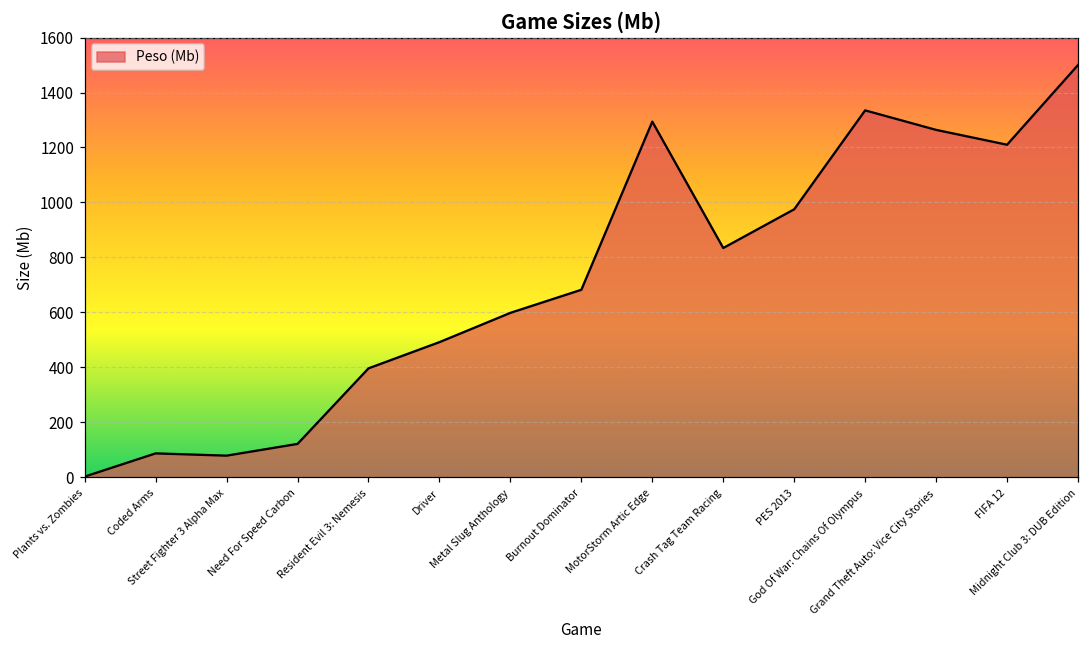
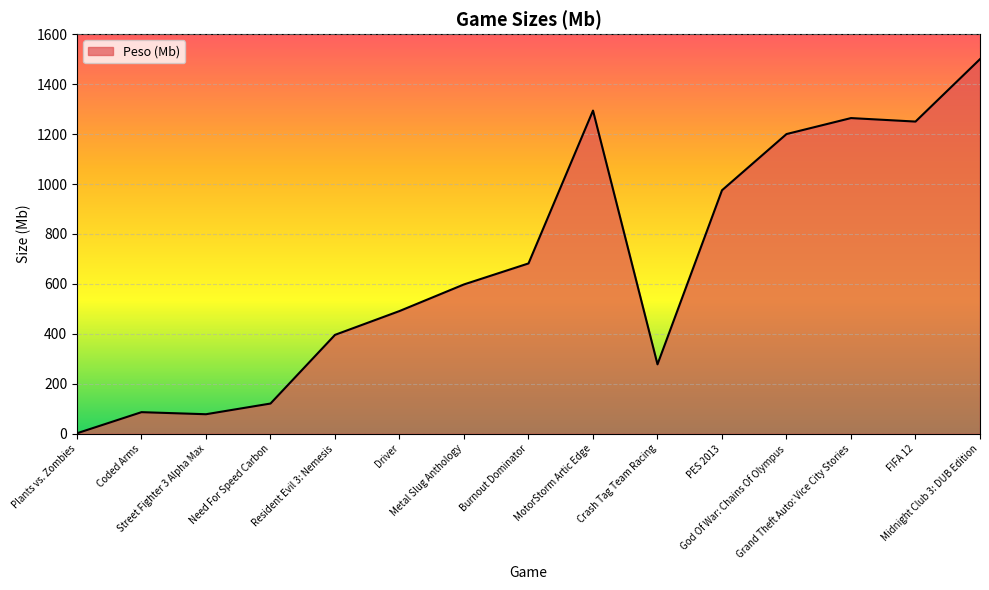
Crash Tag Team Racing: 830 -> 280
God Of War: Chains Of Olympus: 1340 -> 1200
FIFA 12: 1210 -> 1250
